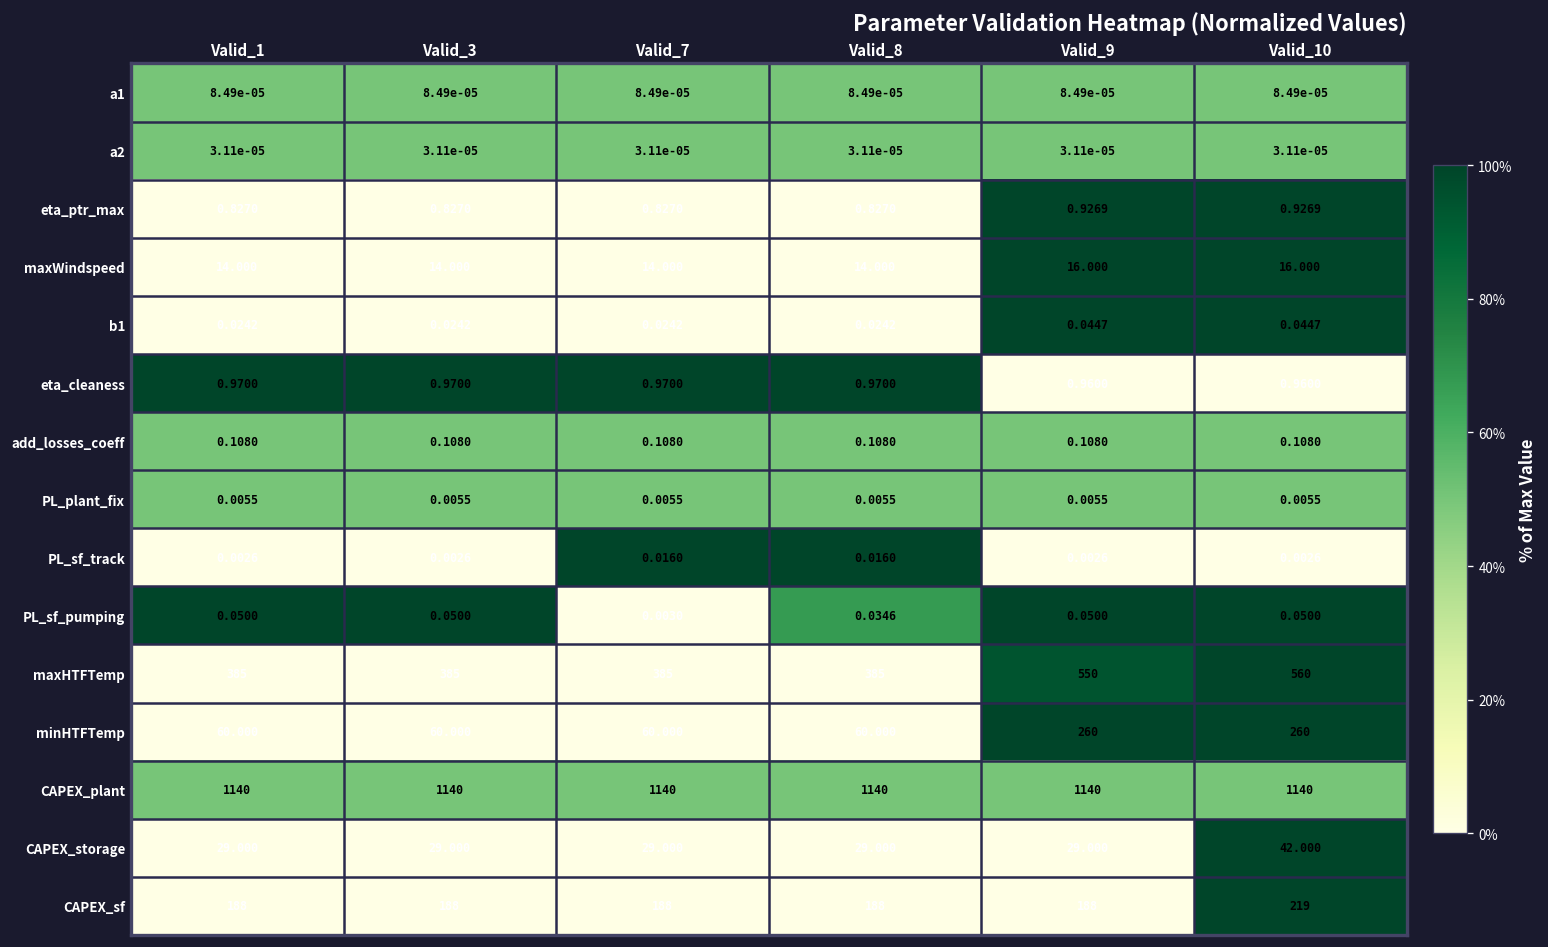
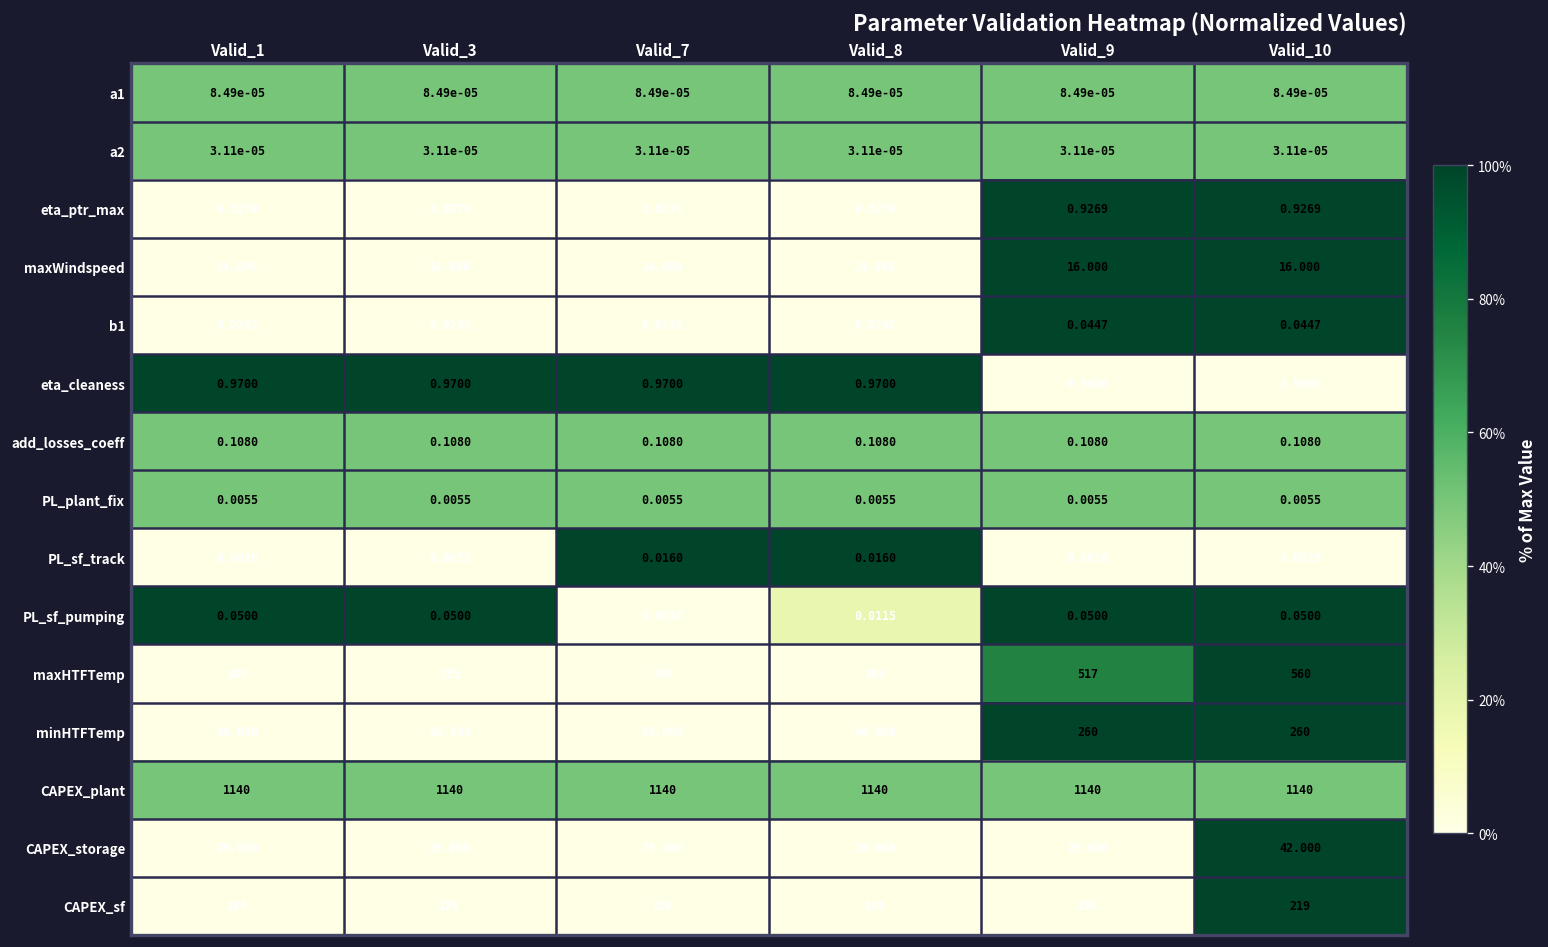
PL_sf_pumping, Valid_8: 0.0346 -> 0.0115
maxHTFTemp, Valid_9: 550 -> 517
